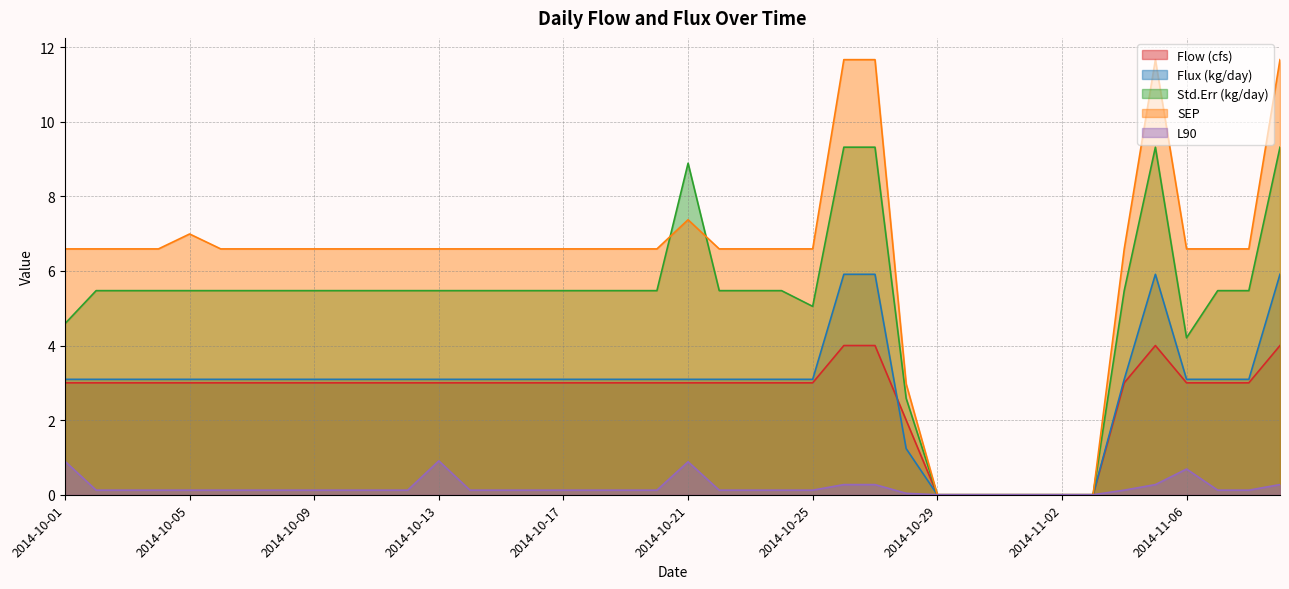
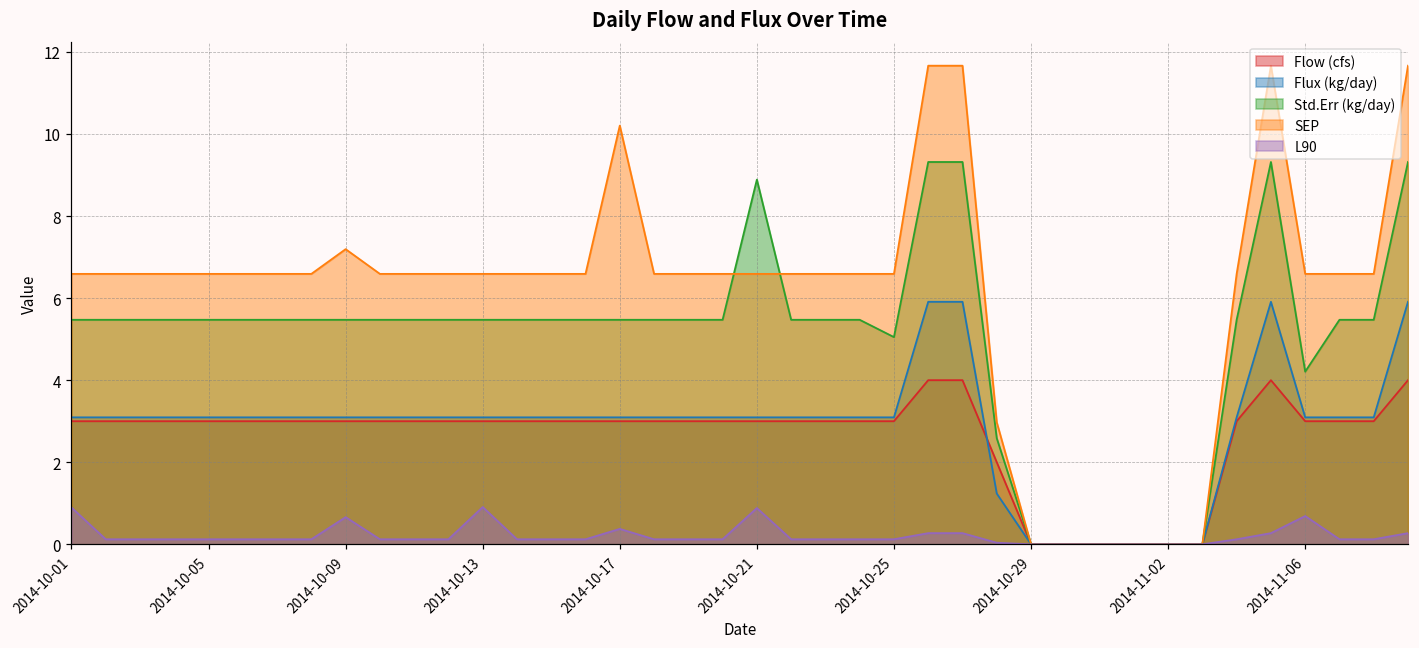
Std.Err (kg/day), 2014-10-01: 4.6 -> 5.5
SEP, 2014-10-05: 7.0 -> 6.6
SEP, 2014-10-09: 6.6 -> 7.2
L90, 2014-10-09: 0.1 -> 0.7
SEP, 2014-10-17: 6.6 -> 10.2
L90, 2014-10-17: 0.1 -> 0.4
SEP, 2014-10-21: 7.4 -> 6.6
